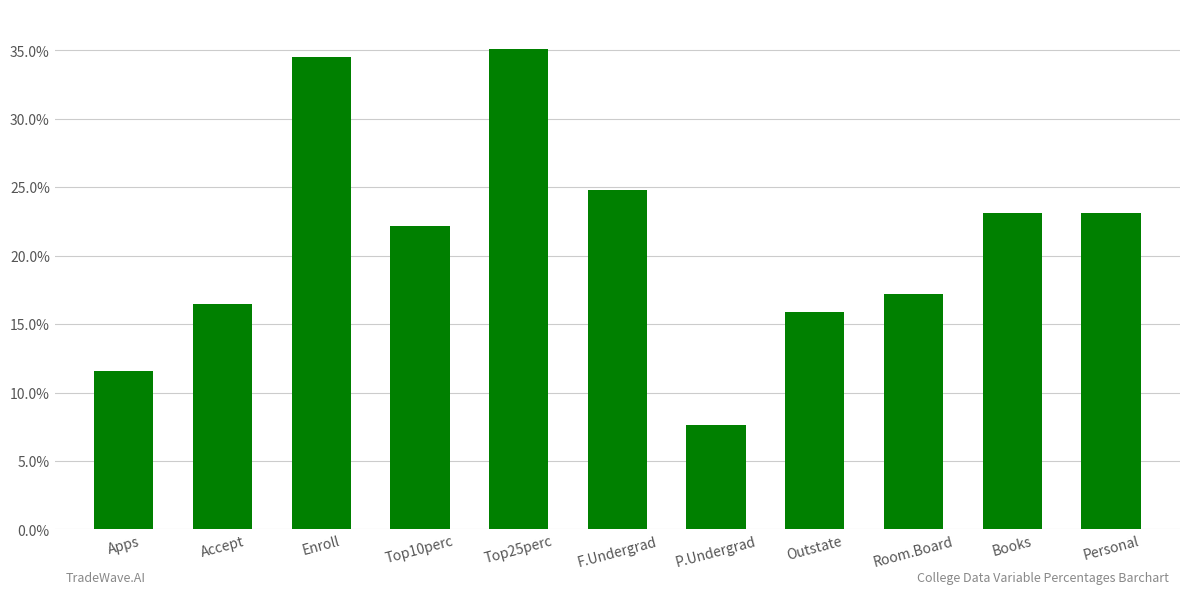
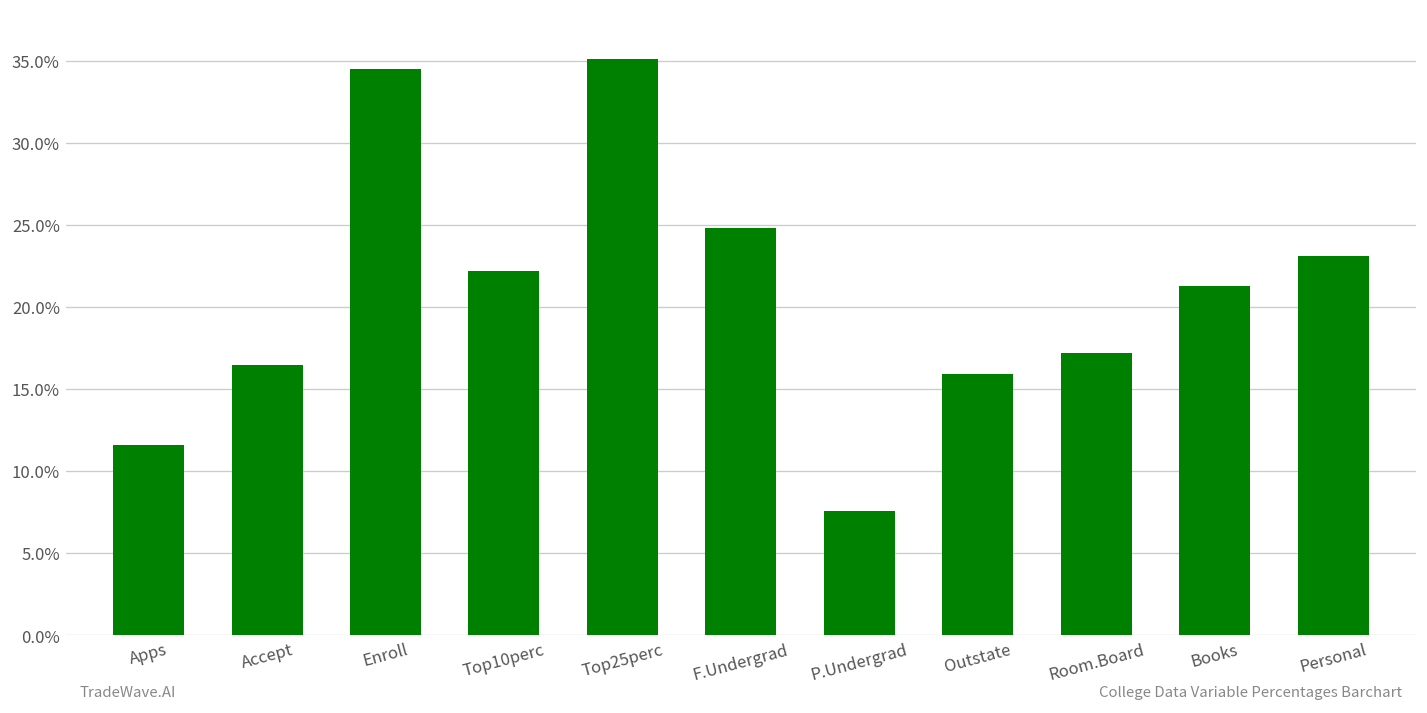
Books: 23.1% -> 21.3%
